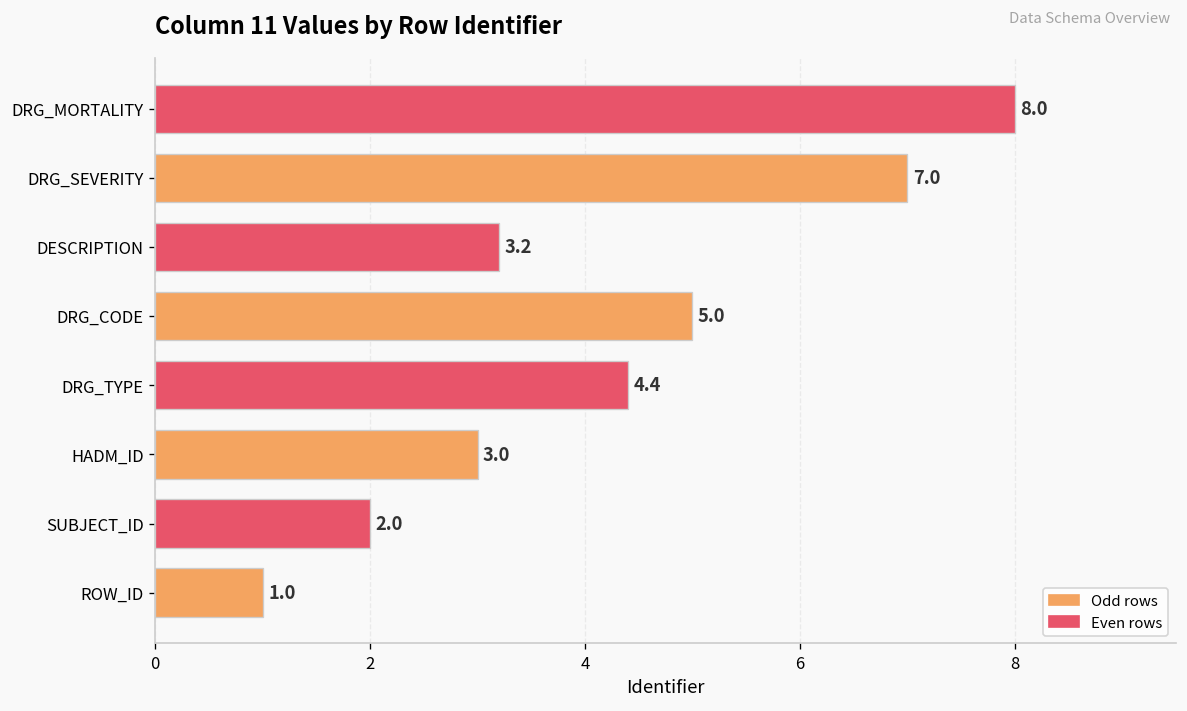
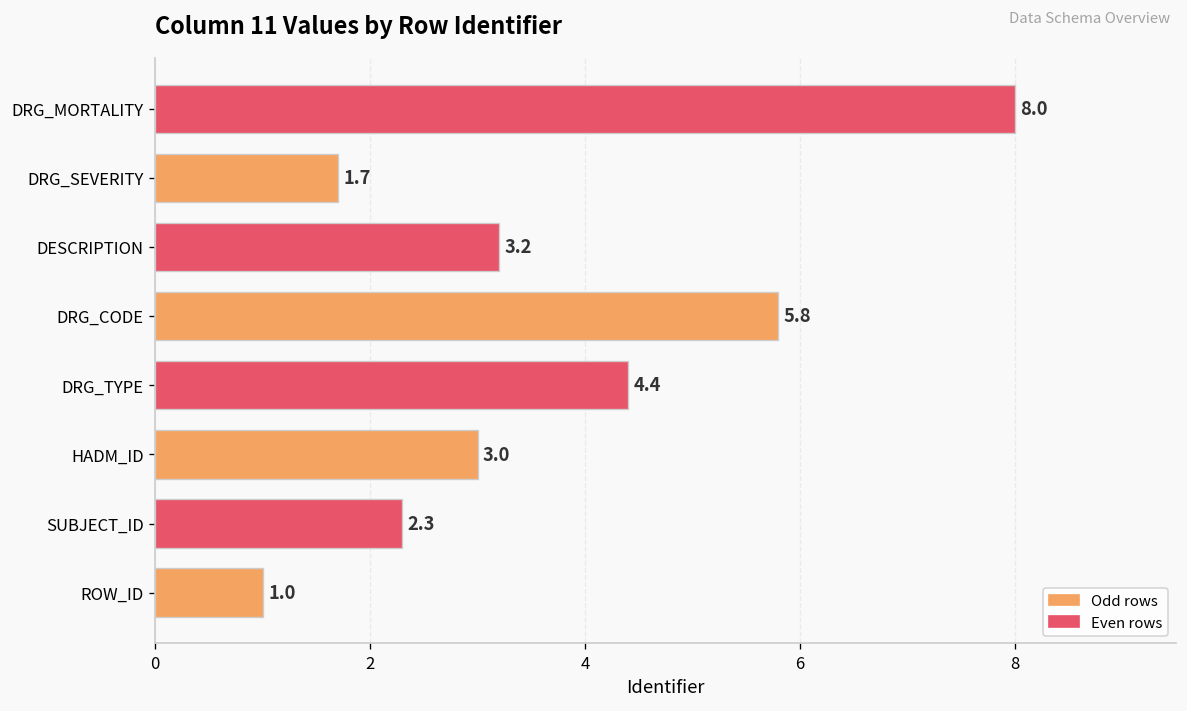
DRG_SEVERITY: 7.0 -> 1.7
DRG_CODE: 5.0 -> 5.8
SUBJECT_ID: 2.0 -> 2.3
